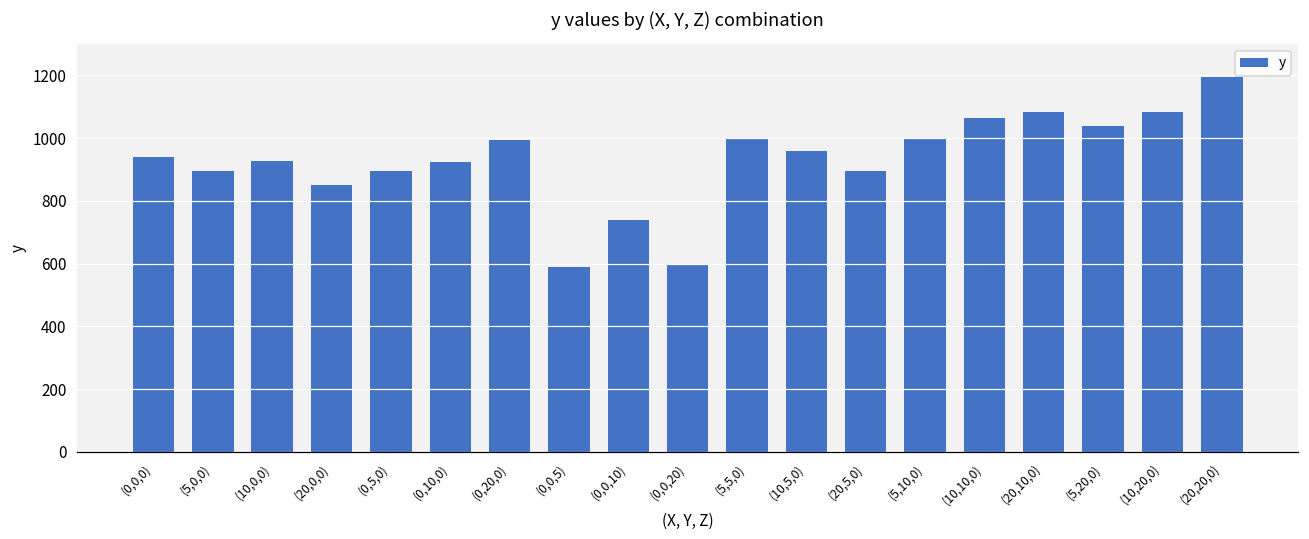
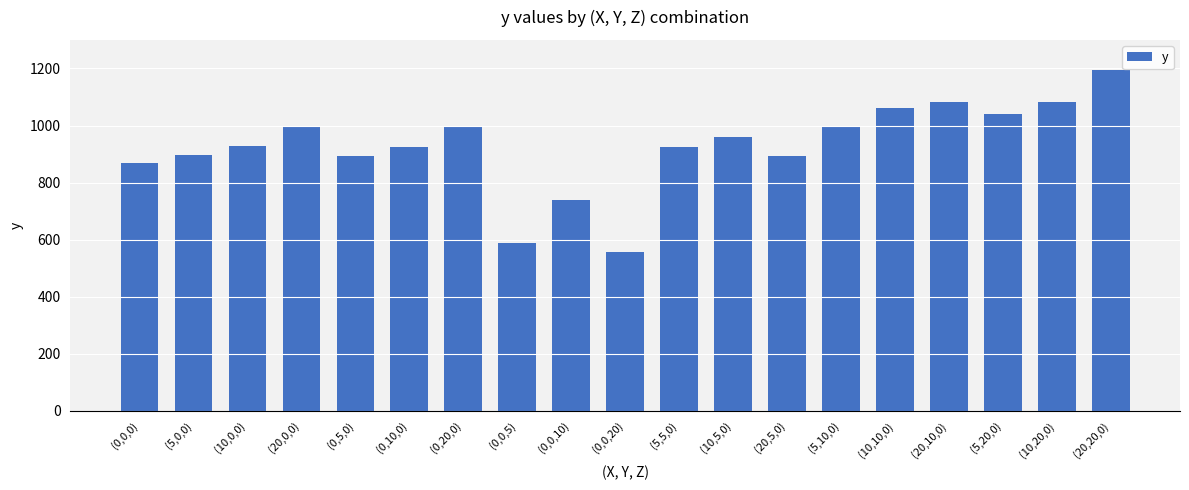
(0,0,0): 940 -> 870
(20,0,0): 850 -> 990
(0,0,20): 600 -> 560
(5,5,0): 1000 -> 930
